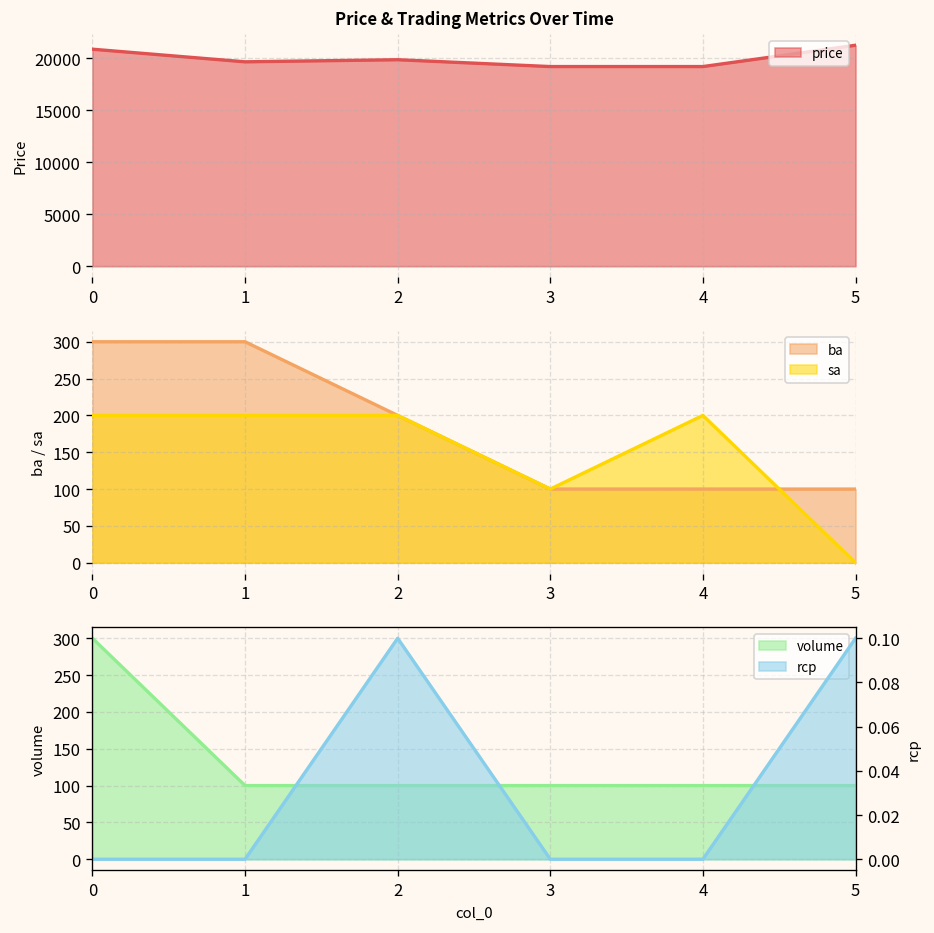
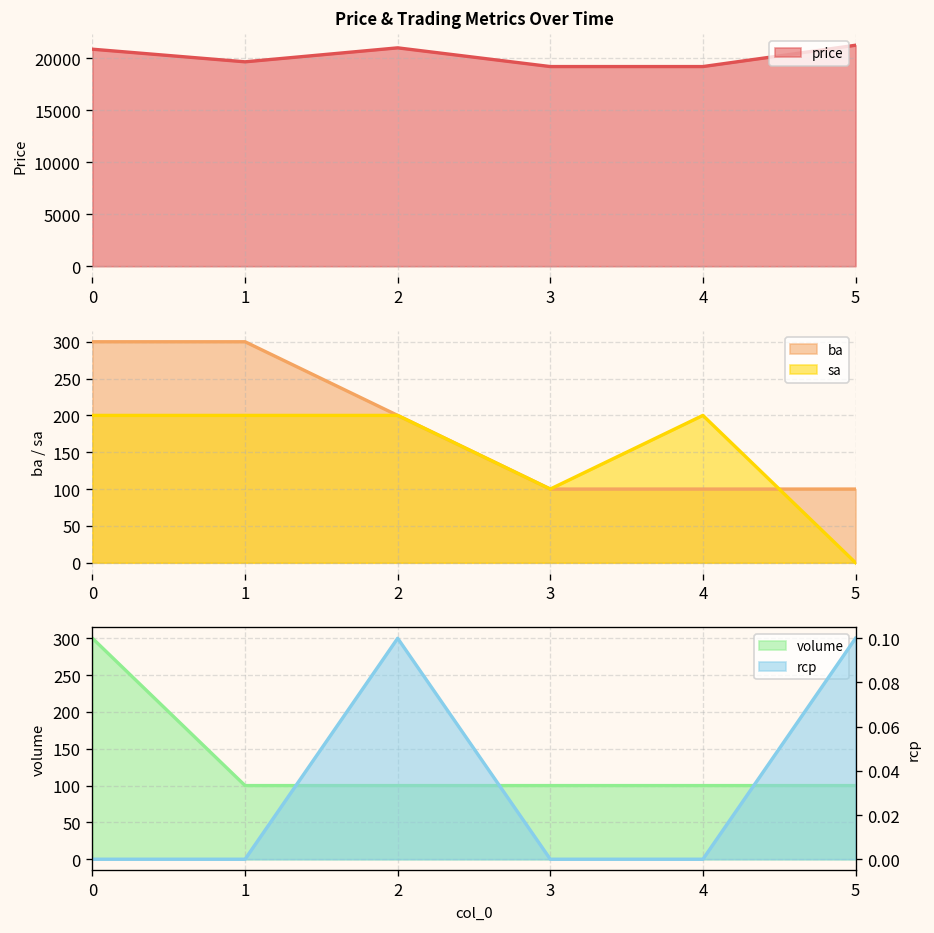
Price & Trading Metrics Over Time, 2: 20000 -> 21000
